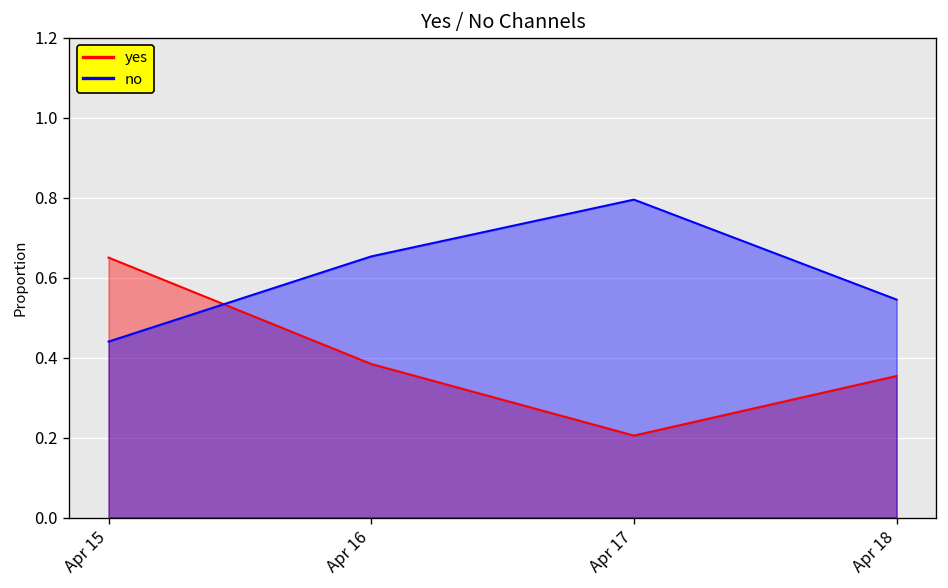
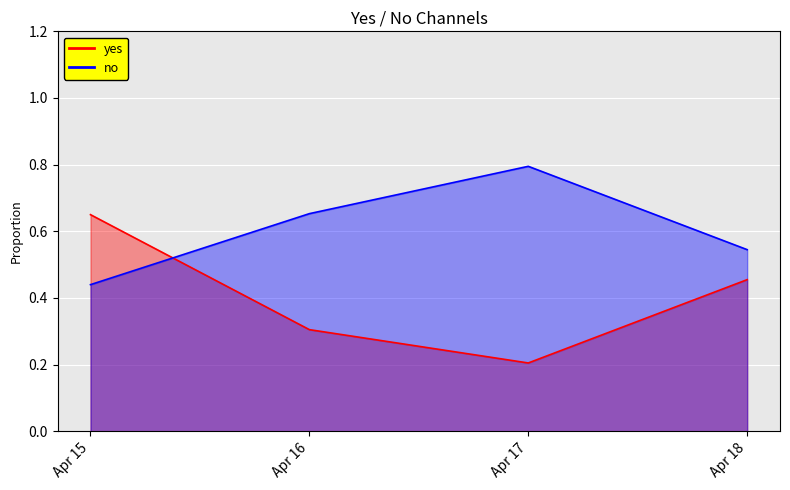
yes, Apr 16: 0.38 -> 0.31
yes, Apr 18: 0.35 -> 0.46
